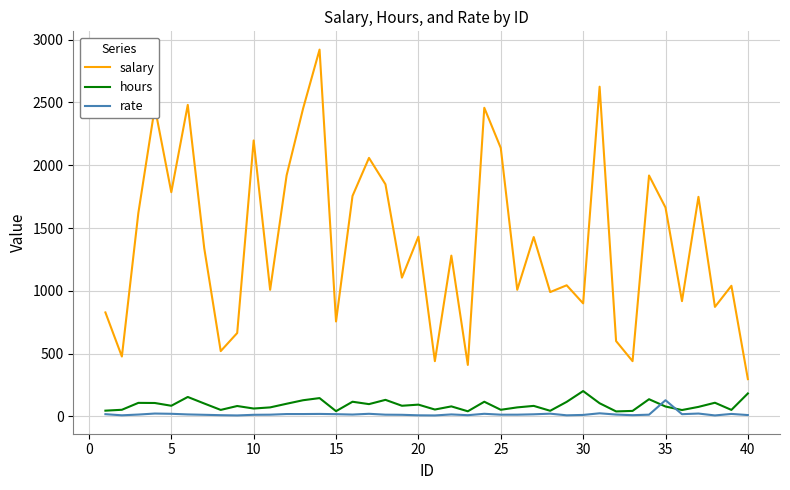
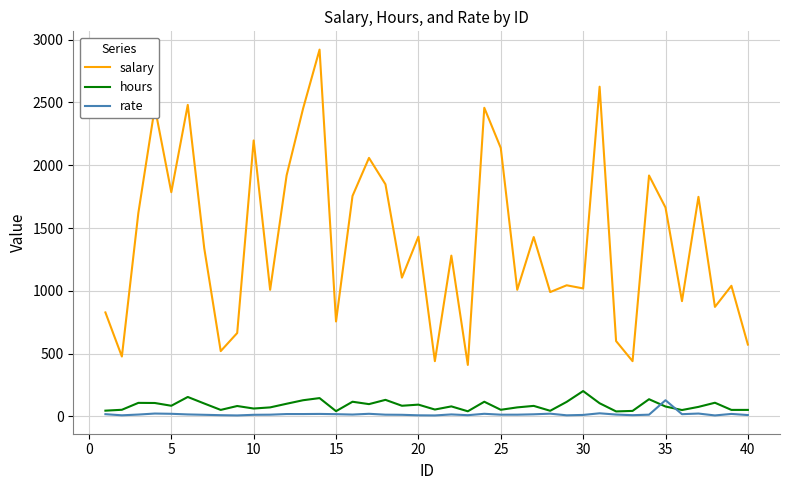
salary, 30: 900 -> 1020
salary, 40: 300 -> 570
hours, 40: 180 -> 50
